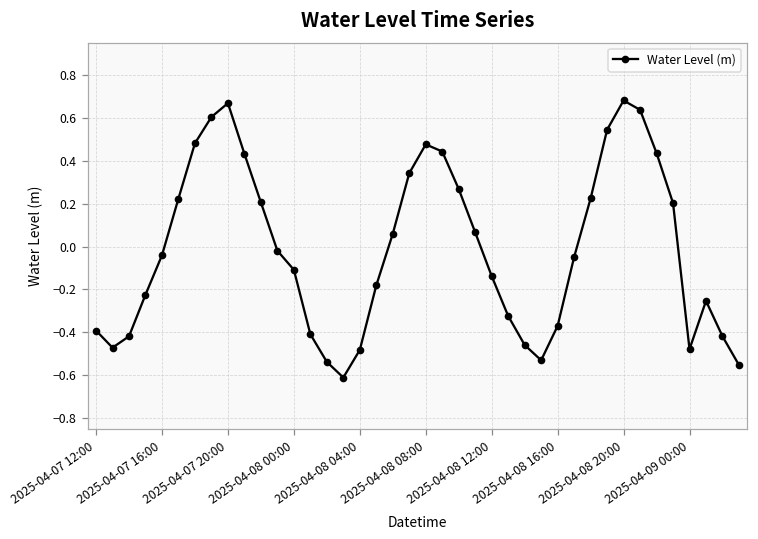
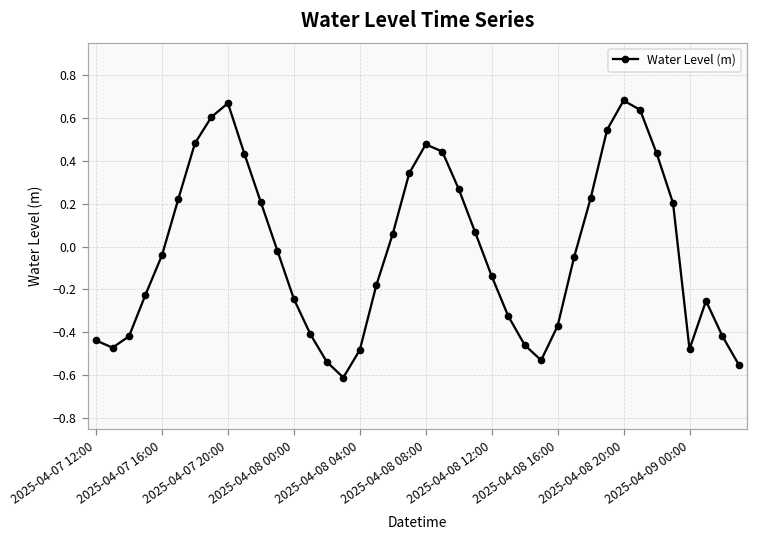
2025-04-07 12:00: -0.39 -> -0.44
2025-04-08 00:00: -0.11 -> -0.24
